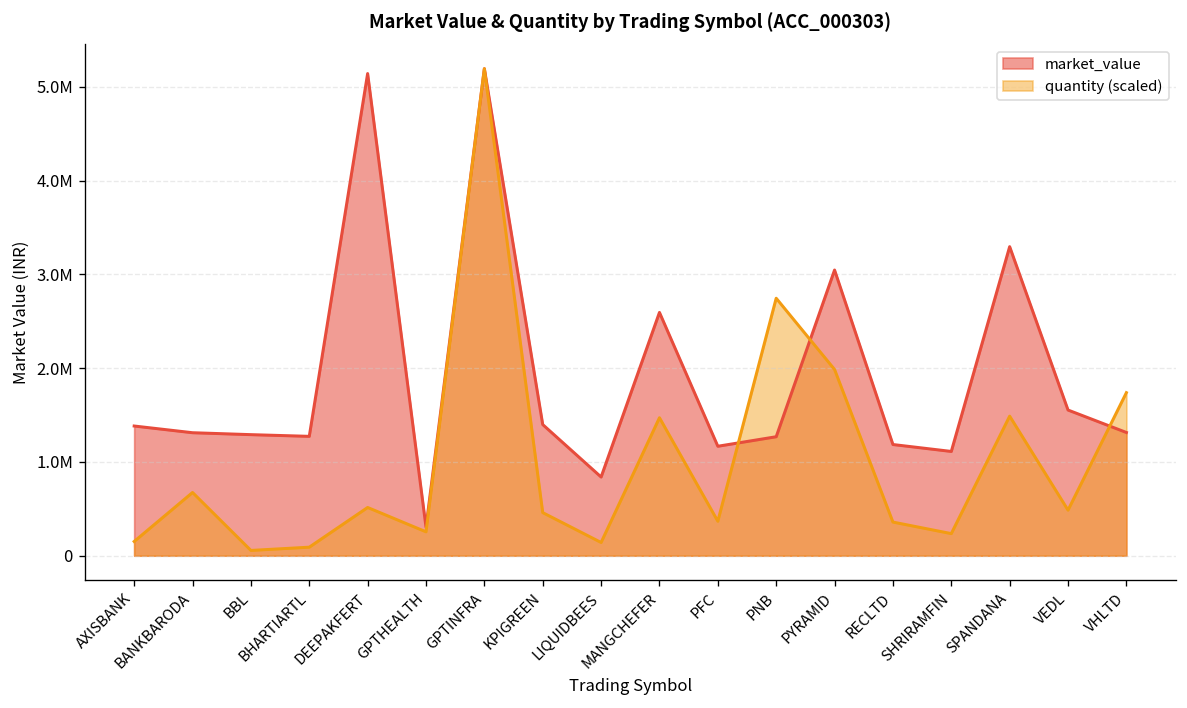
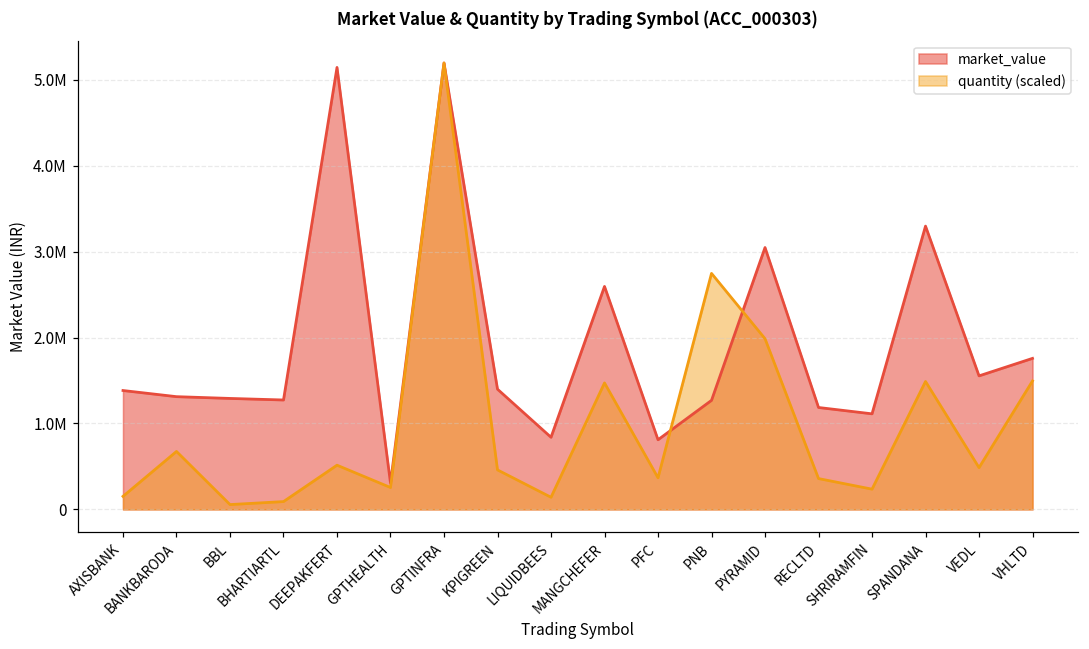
market_value, PFC: 1200000 -> 800000
market_value, VHLTD: 1300000 -> 1800000
quantity (scaled), VHLTD: 1700000 -> 1500000
